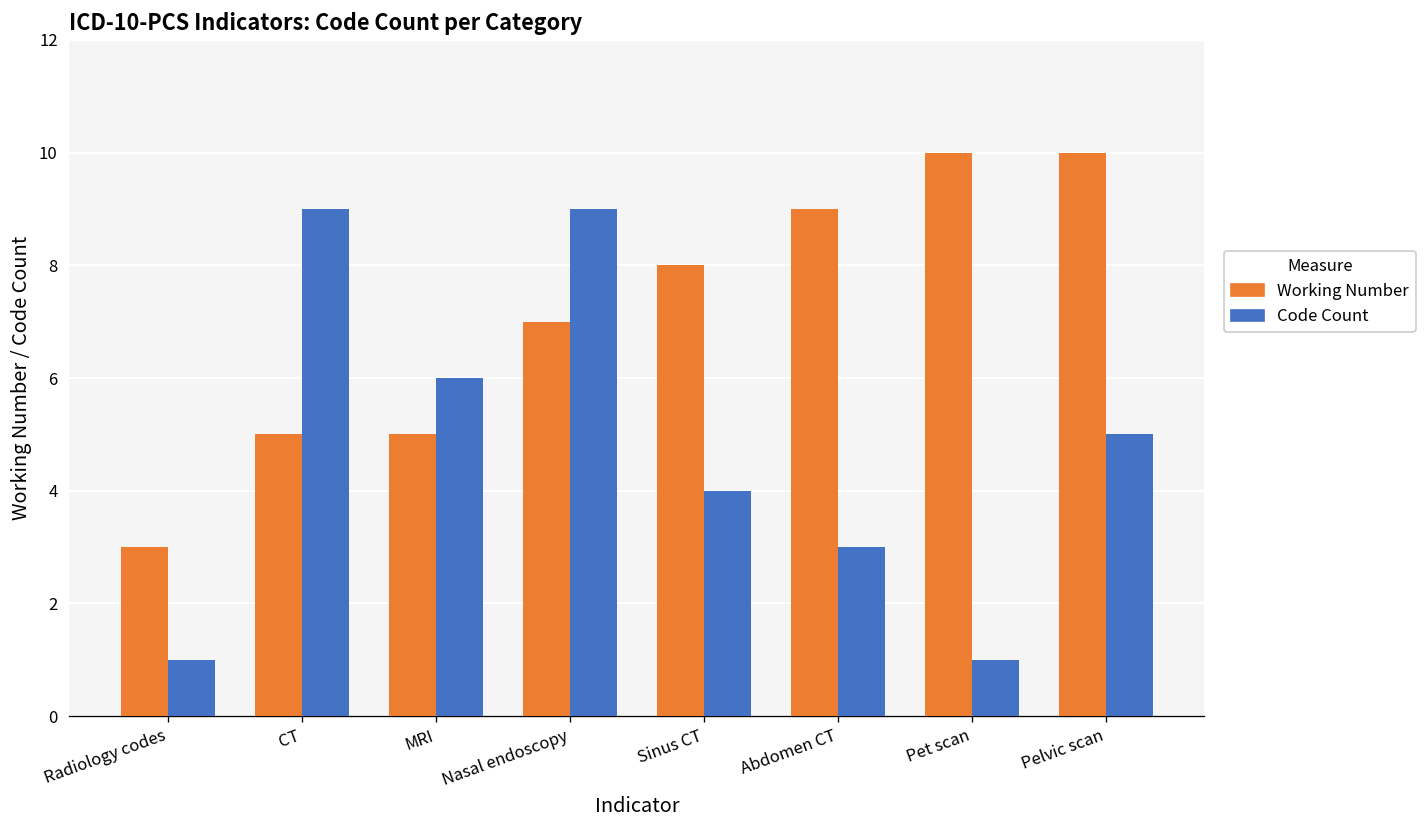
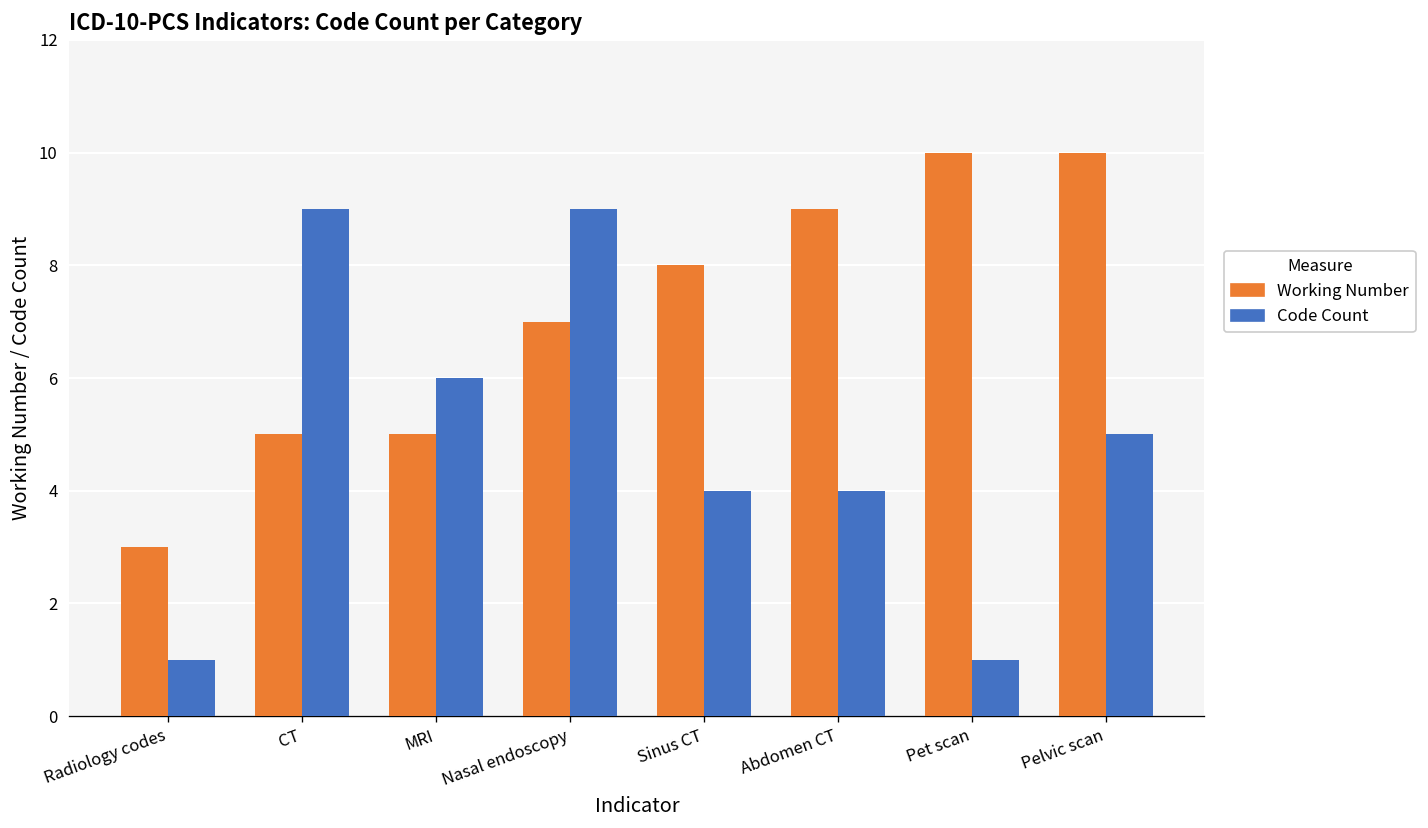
Code Count, Abdomen CT: 3 -> 4
